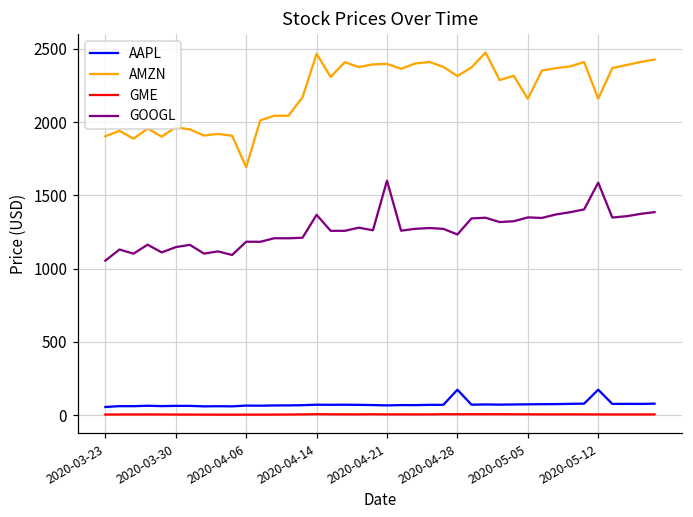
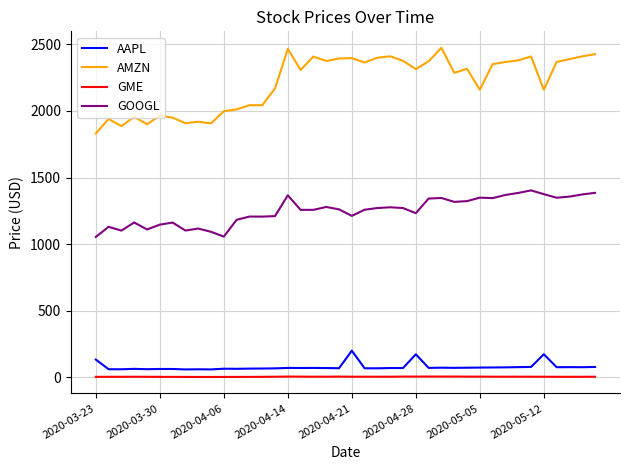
AAPL, 2020-03-23: 60 -> 130
AMZN, 2020-03-23: 1900 -> 1830
AMZN, 2020-04-06: 1690 -> 2000
GOOGL, 2020-04-06: 1180 -> 1060
AAPL, 2020-04-21: 70 -> 200
GOOGL, 2020-04-21: 1600 -> 1210
GOOGL, 2020-05-12: 1590 -> 1380
